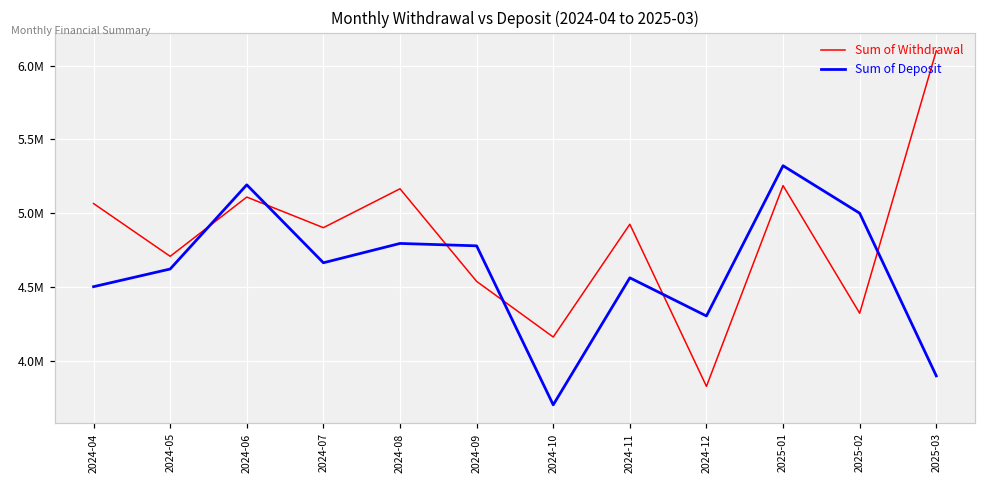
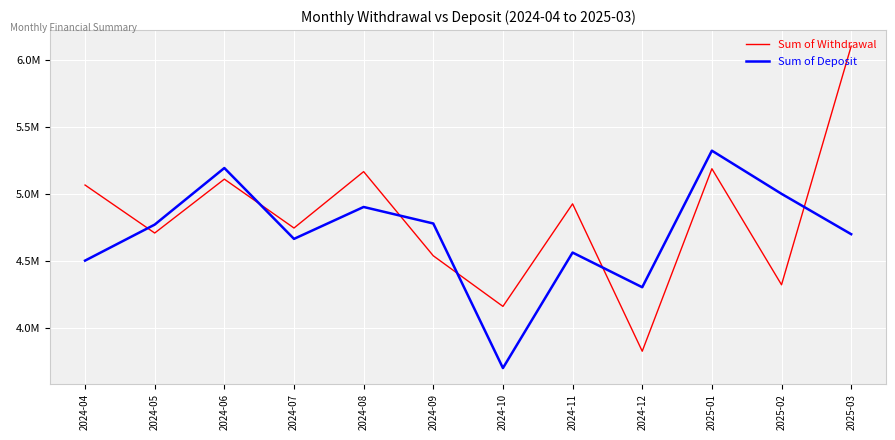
Sum of Deposit, 2024-05: 4620000 -> 4770000
Sum of Withdrawal, 2024-07: 4900000 -> 4750000
Sum of Deposit, 2024-08: 4800000 -> 4900000
Sum of Deposit, 2025-03: 3900000 -> 4700000
